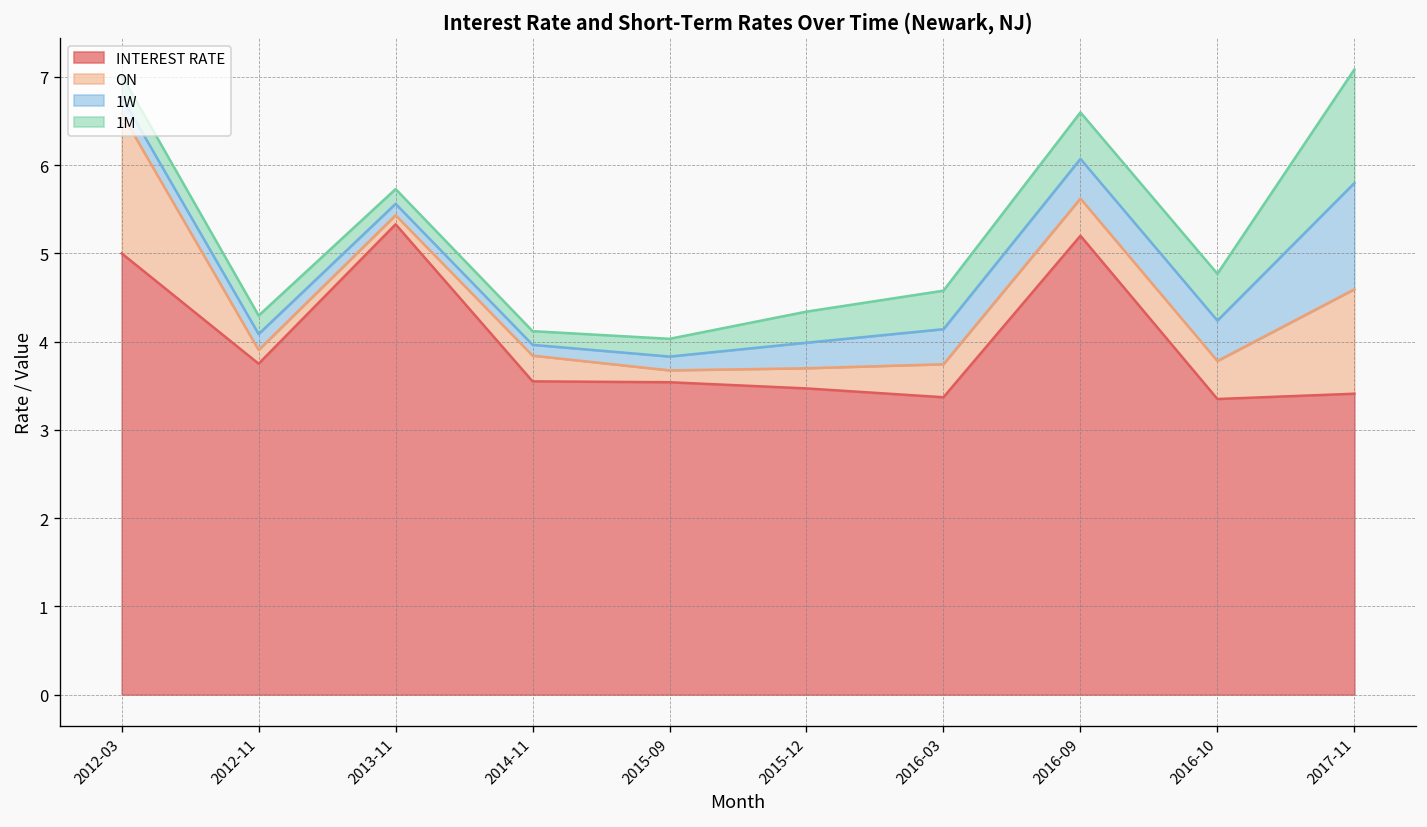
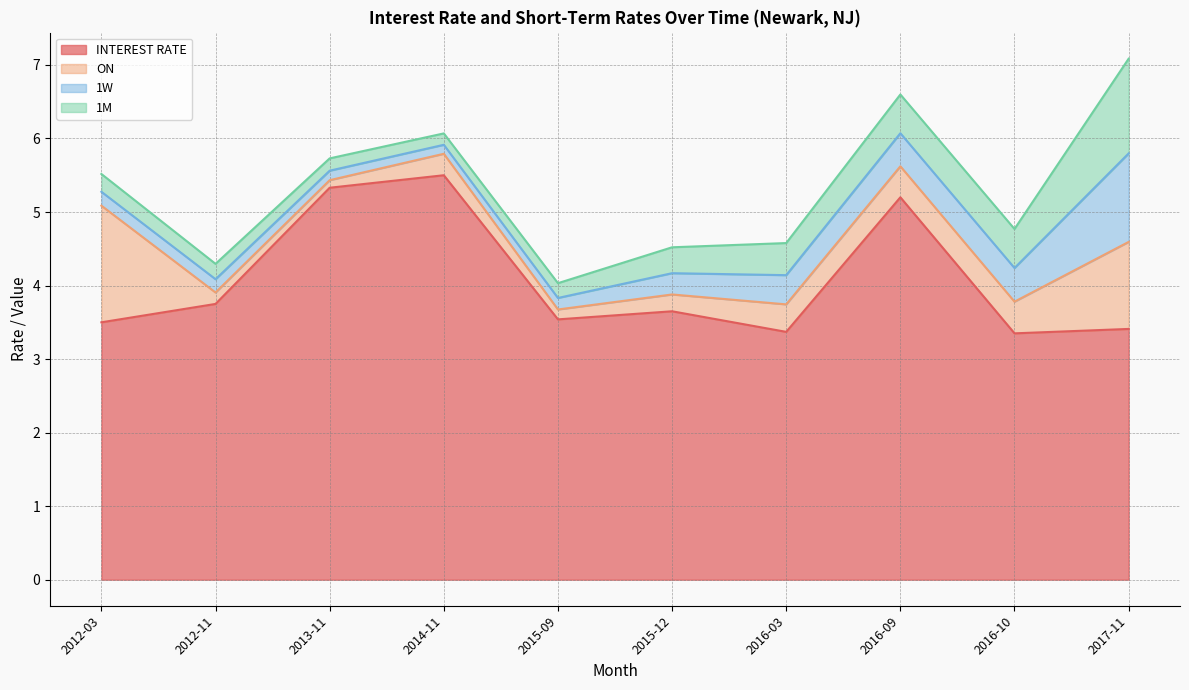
INTEREST RATE, 2012-03: 5.0 -> 3.5
INTEREST RATE, 2014-11: 3.6 -> 5.5
INTEREST RATE, 2015-12: 3.5 -> 3.7
